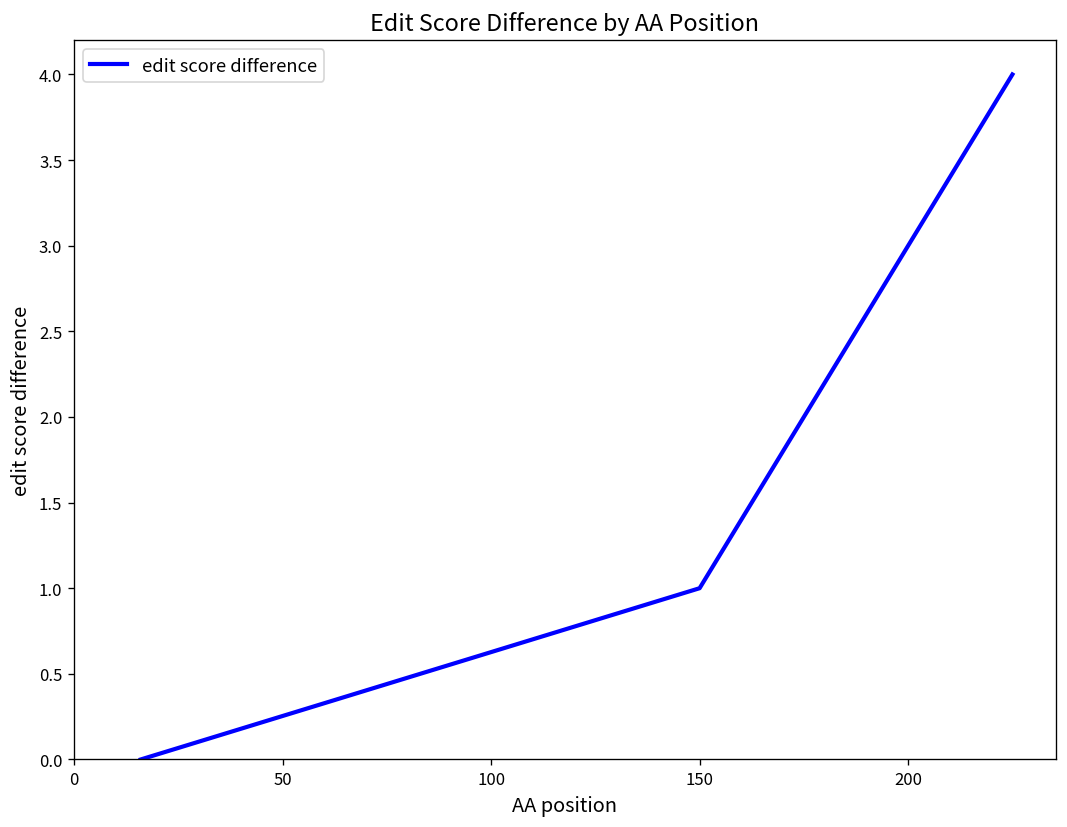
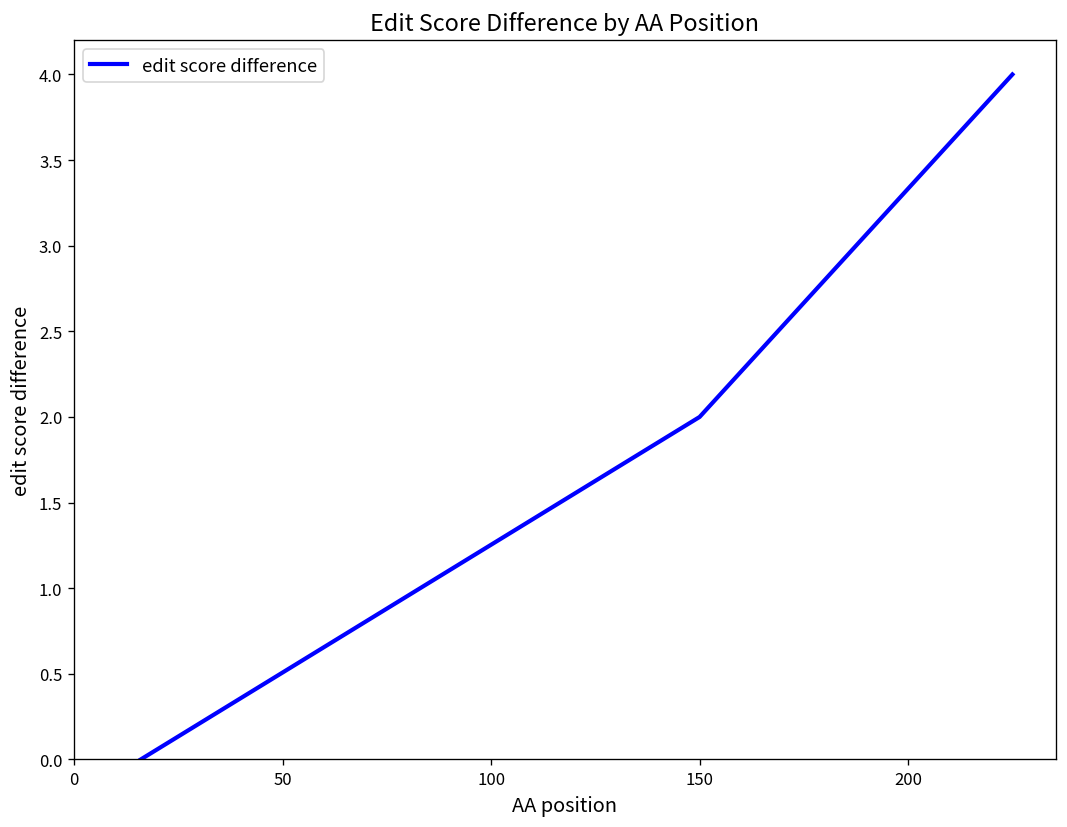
150: 1 -> 2
